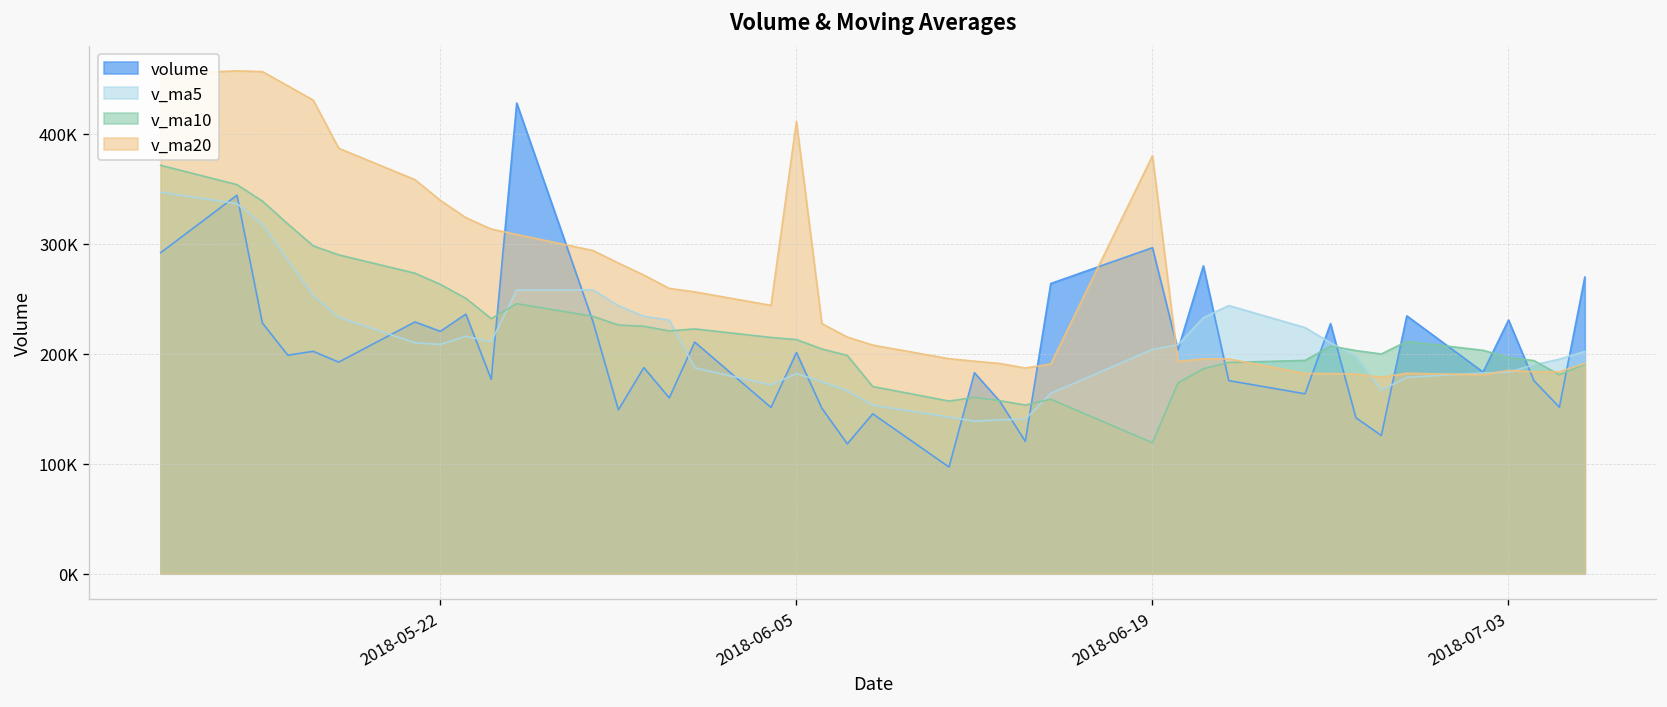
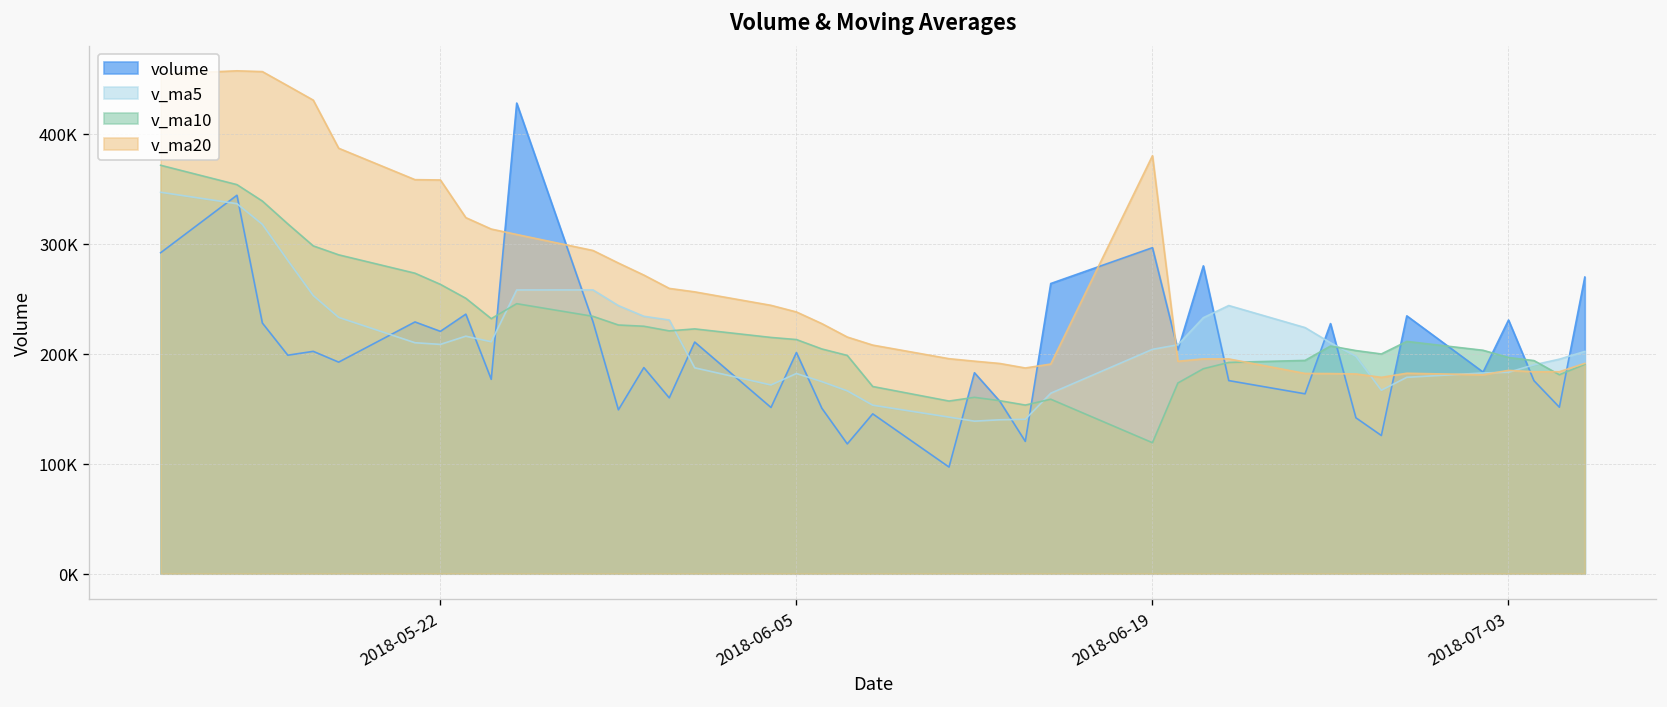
v_ma20, 2018-05-22: 340000 -> 360000
v_ma20, 2018-06-05: 410000 -> 240000
